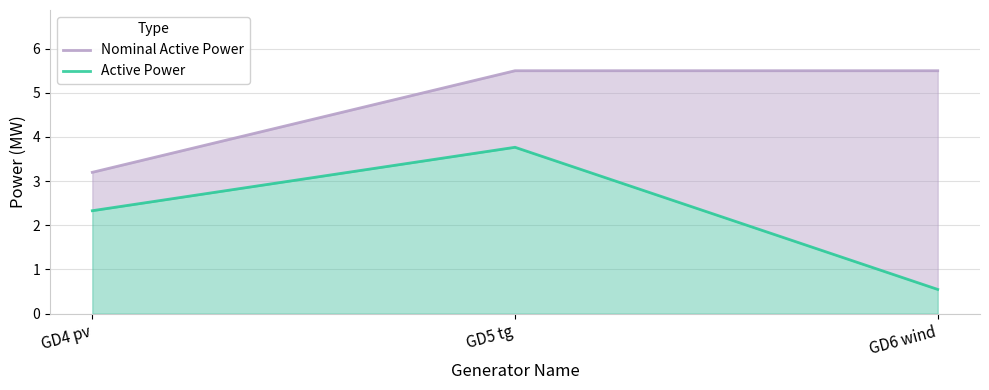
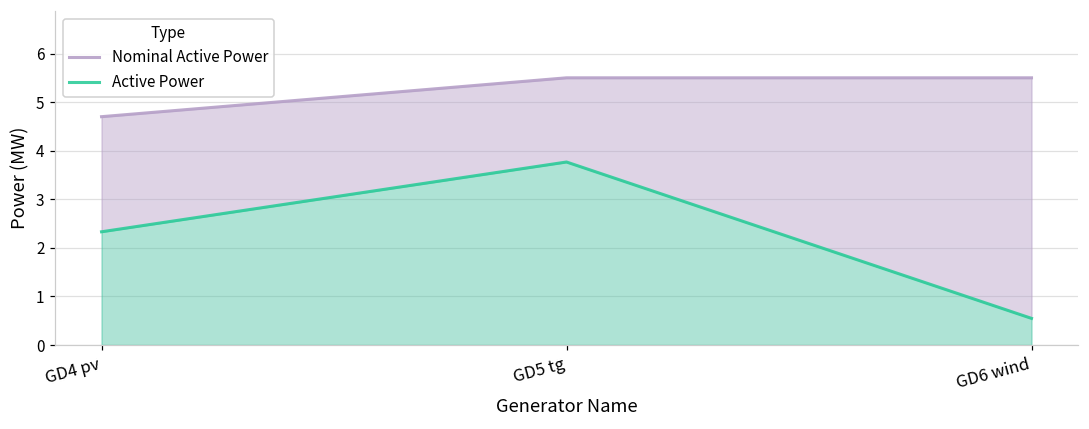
Nominal Active Power, GD4 pv: 3.2 -> 4.7
